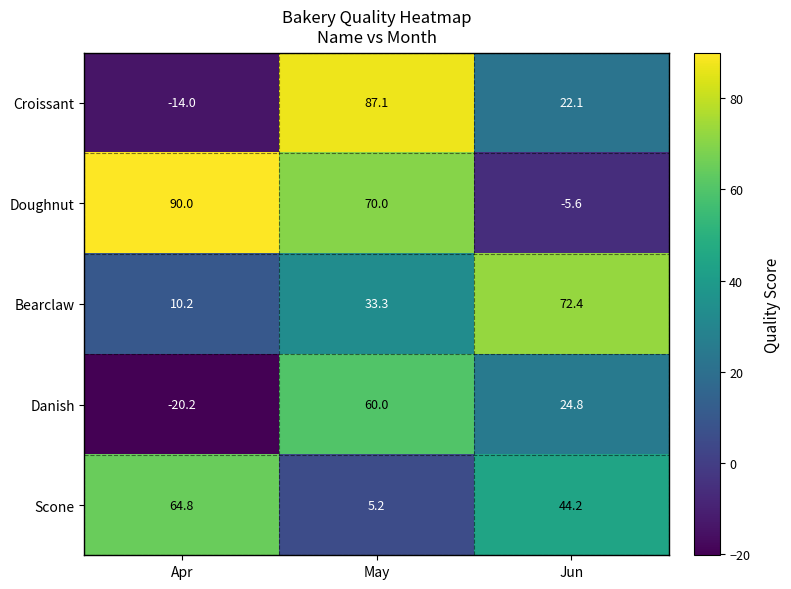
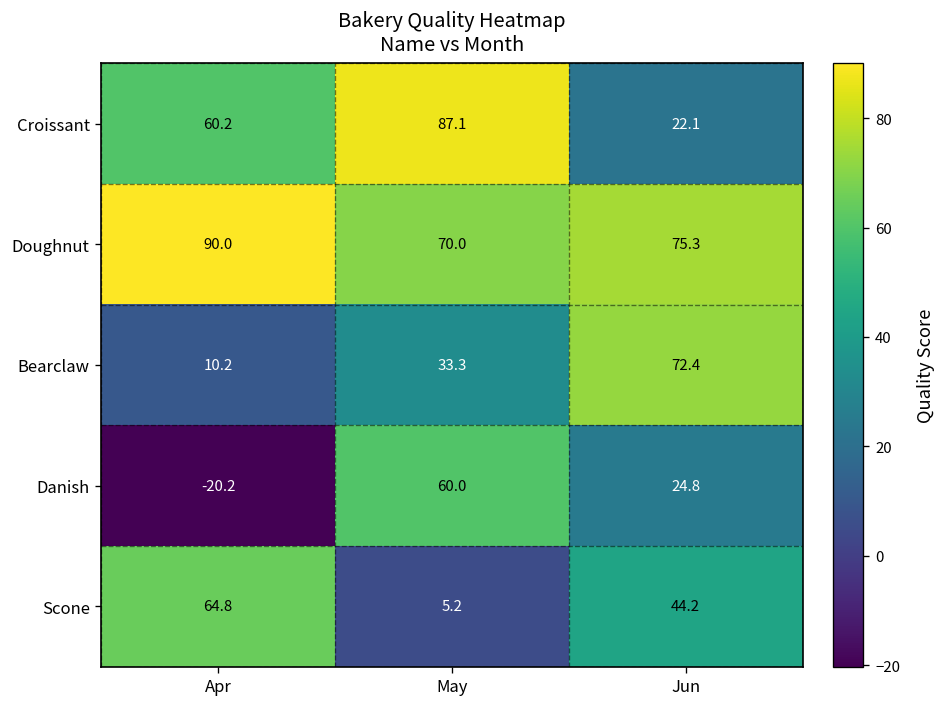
Croissant, Apr: -14.0 -> 60.2
Doughnut, Jun: -5.6 -> 75.3
